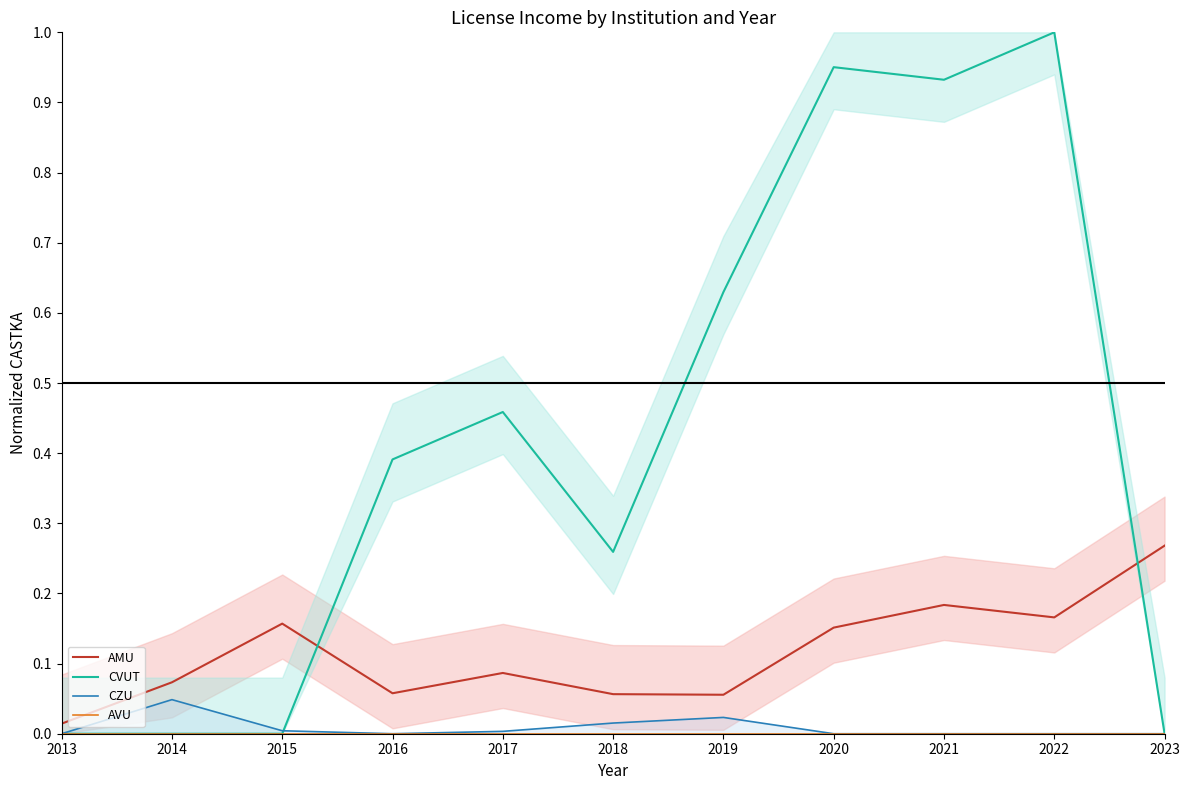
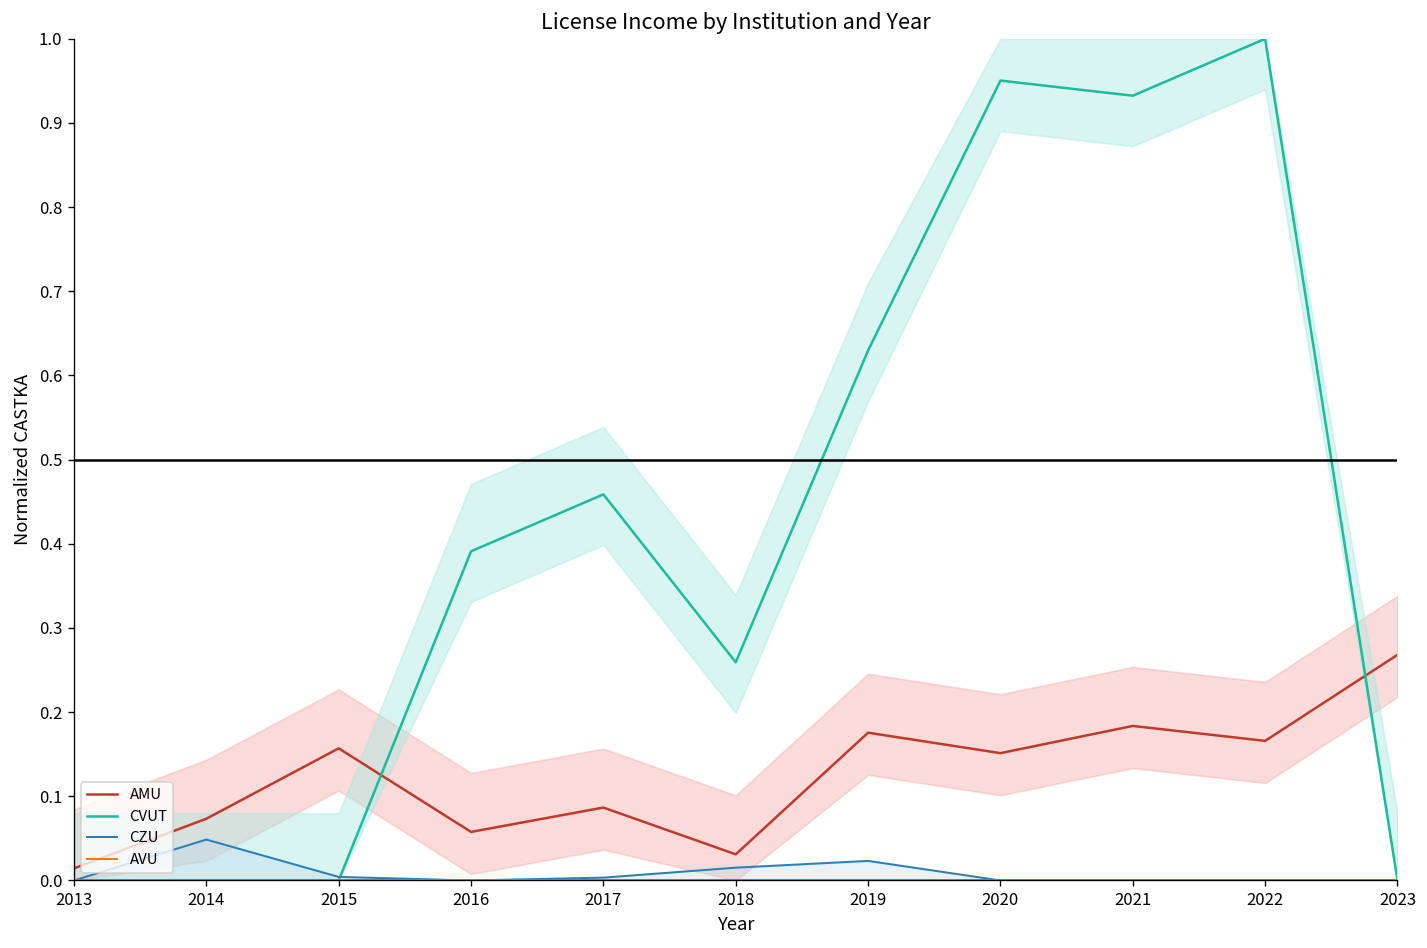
AMU, 2018: 0.06 -> 0.03
AMU, 2019: 0.06 -> 0.18
